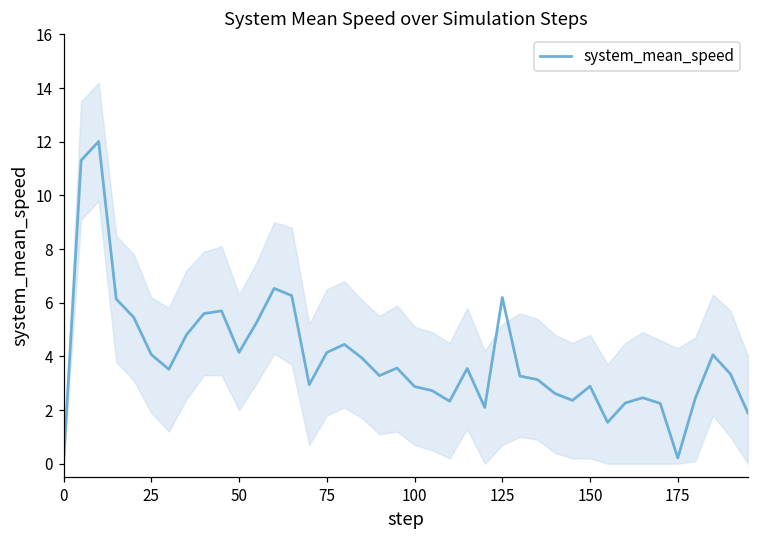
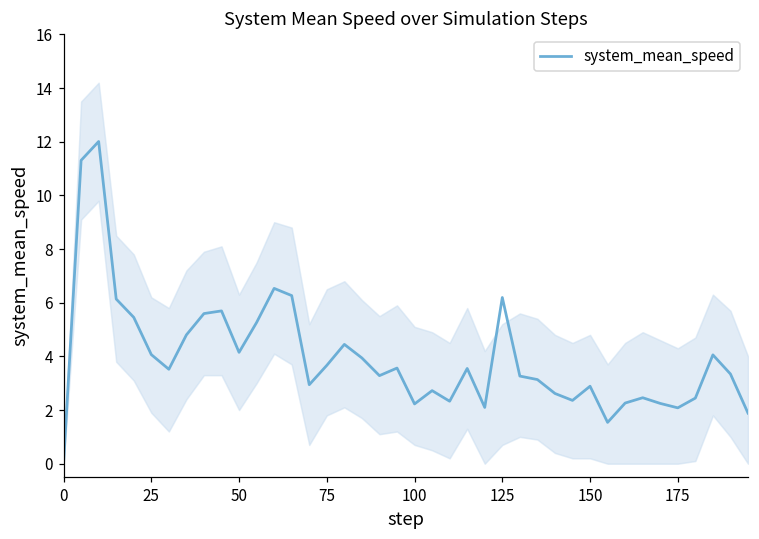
system_mean_speed, 75: 4.1 -> 3.7
system_mean_speed, 100: 2.9 -> 2.2
system_mean_speed, 175: 0.2 -> 2.1
